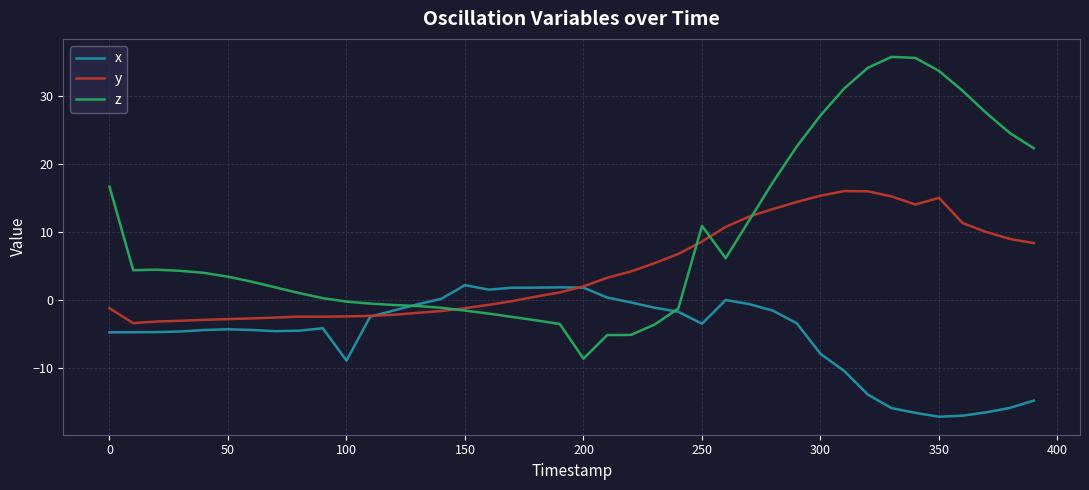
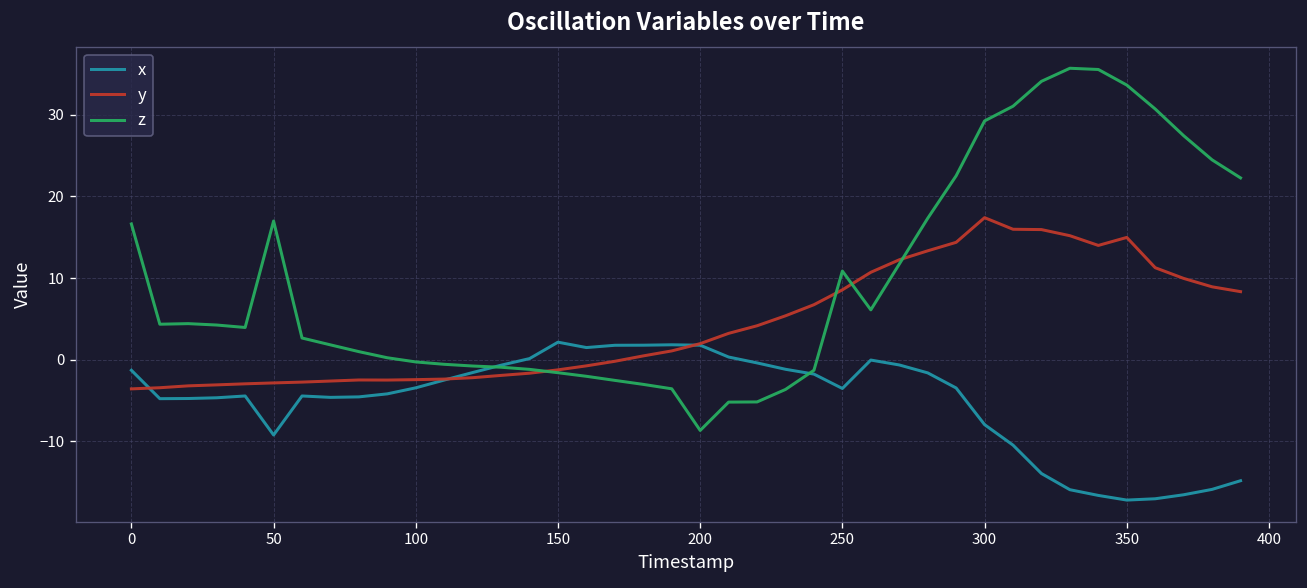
x, 0: -5 -> -1
y, 0: -1 -> -4
x, 50: -4 -> -9
z, 50: 3 -> 17
x, 100: -9 -> -3
y, 300: 15 -> 17
z, 300: 27 -> 29
